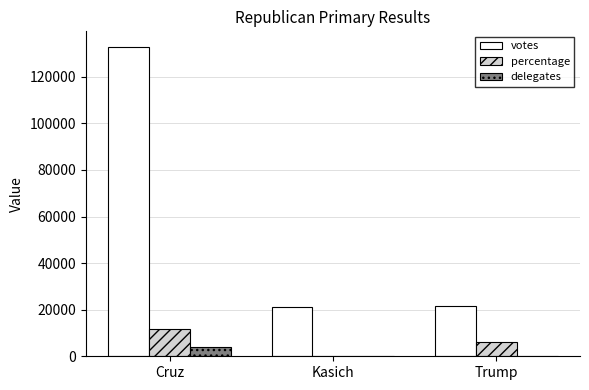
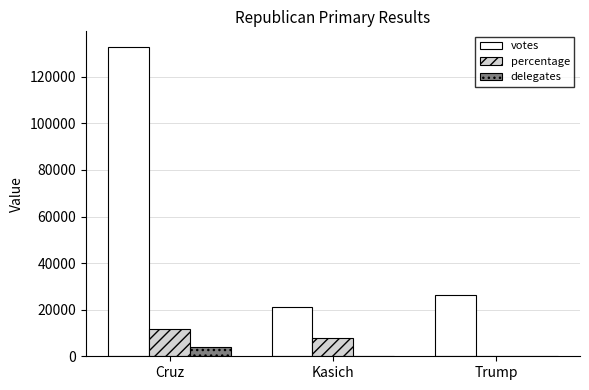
percentage, Kasich: 0 -> 8000
votes, Trump: 22000 -> 26000
percentage, Trump: 6000 -> 0
